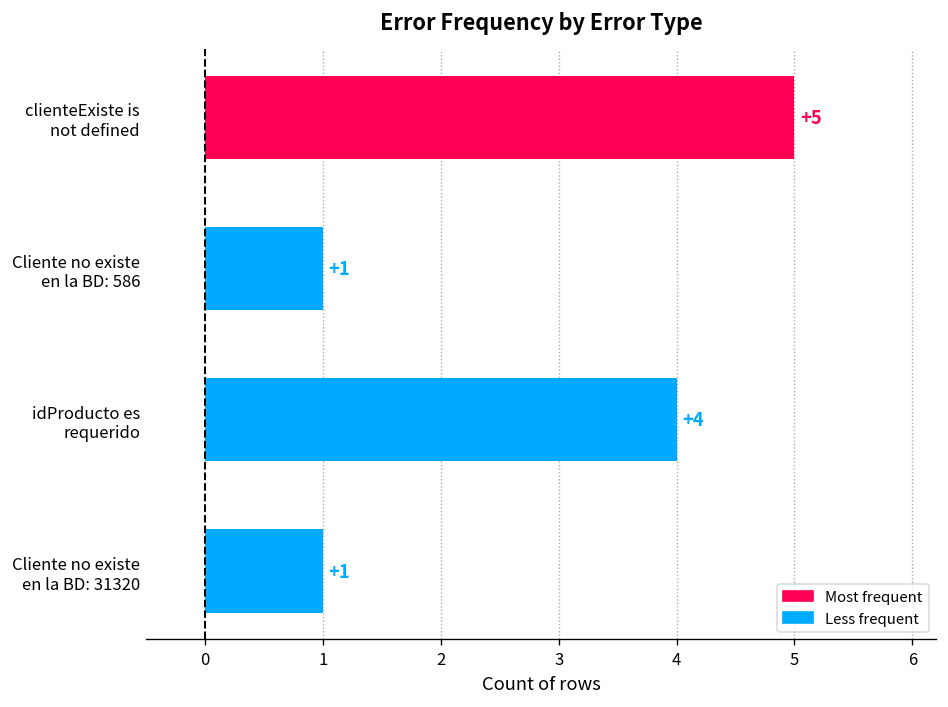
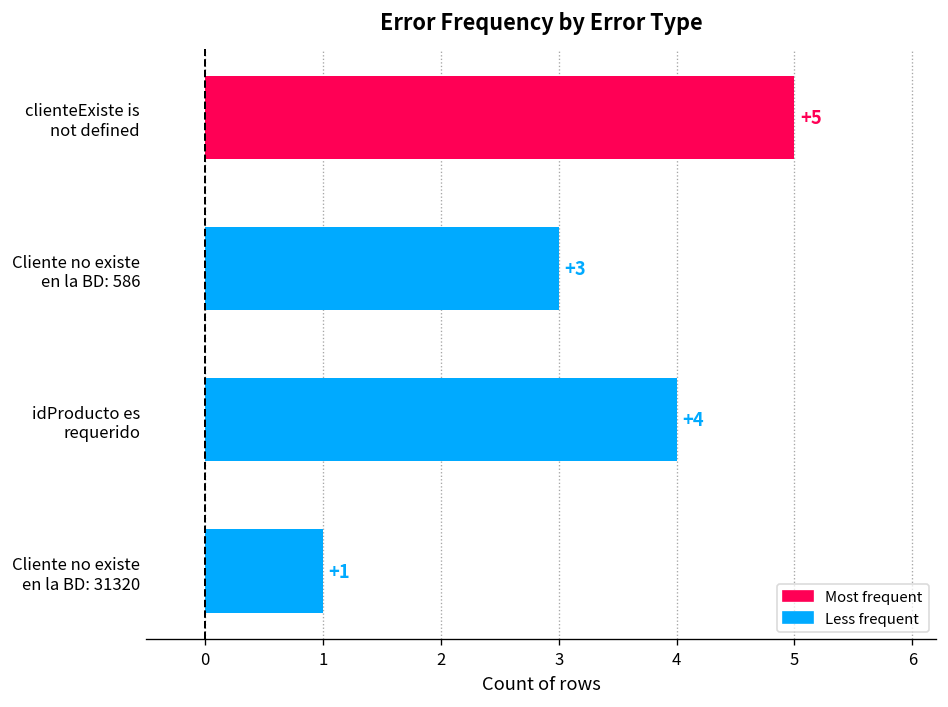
Cliente no existe en la BD: 586: +1 -> +3
